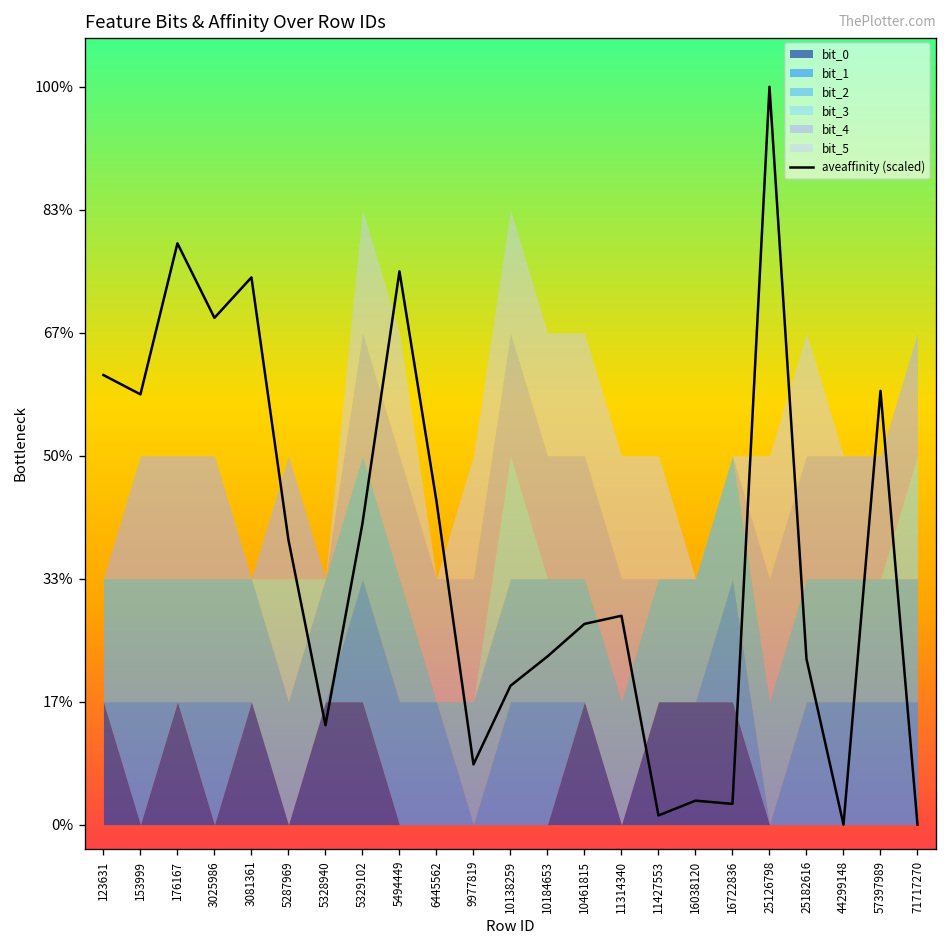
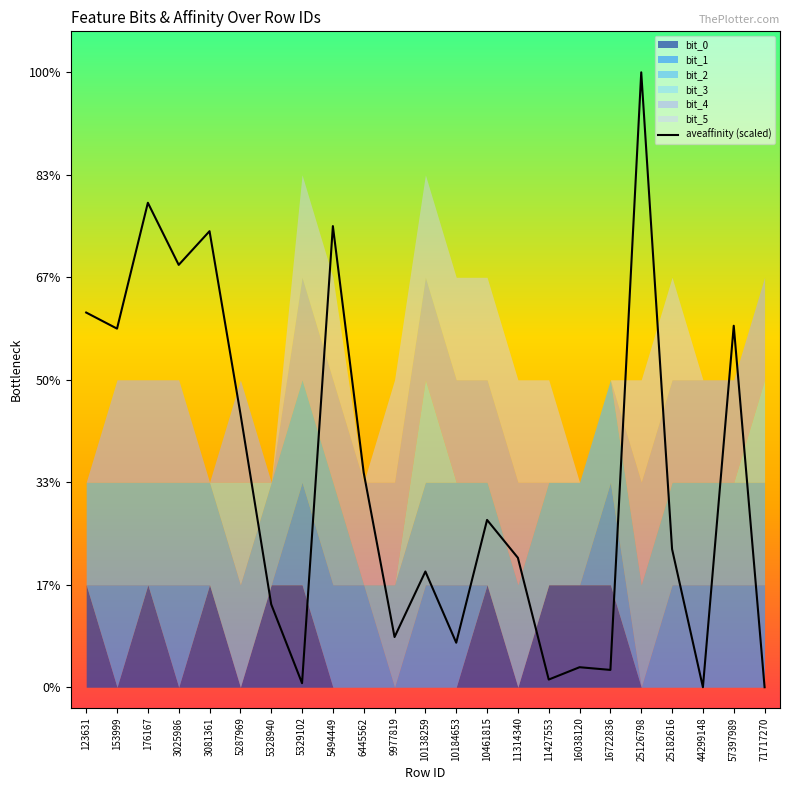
aveaffinity (scaled), 5287969: 39% -> 45%
aveaffinity (scaled), 5329102: 41% -> 1%
aveaffinity (scaled), 6445562: 44% -> 35%
aveaffinity (scaled), 10184653: 23% -> 7%
aveaffinity (scaled), 11314340: 28% -> 21%
